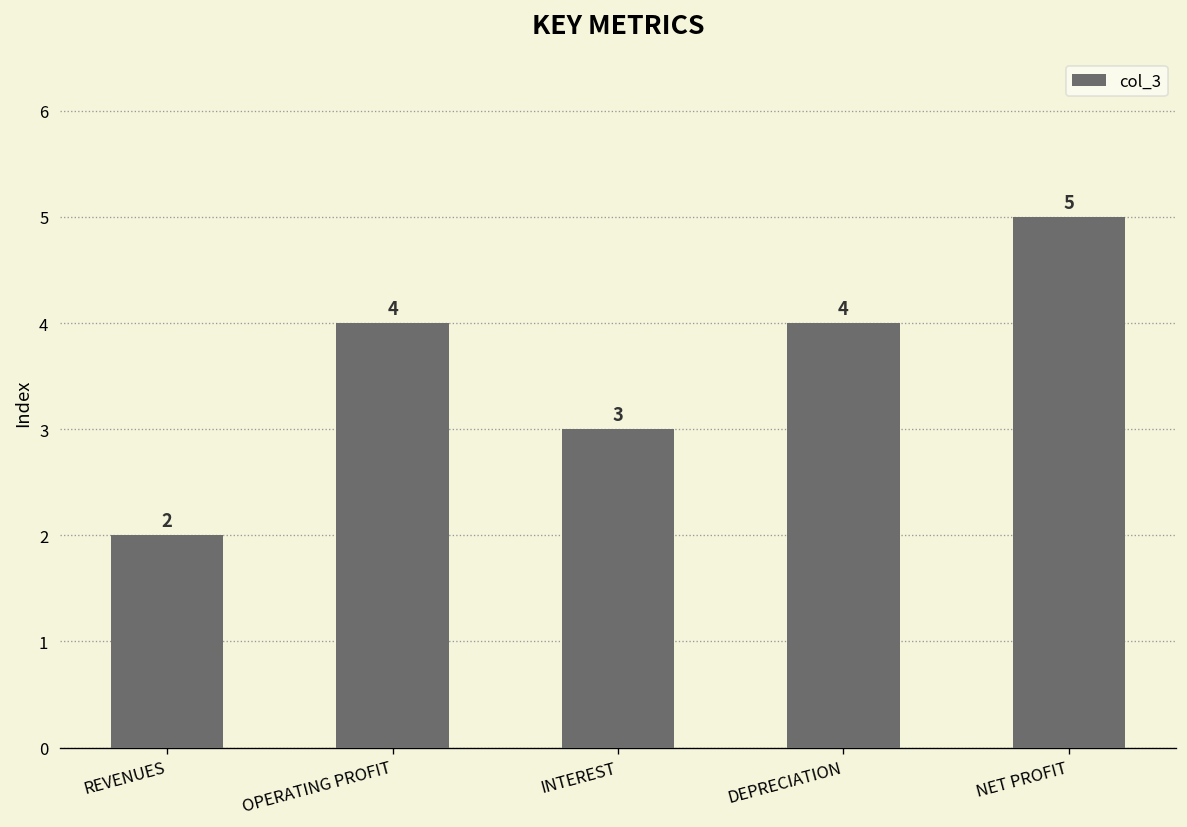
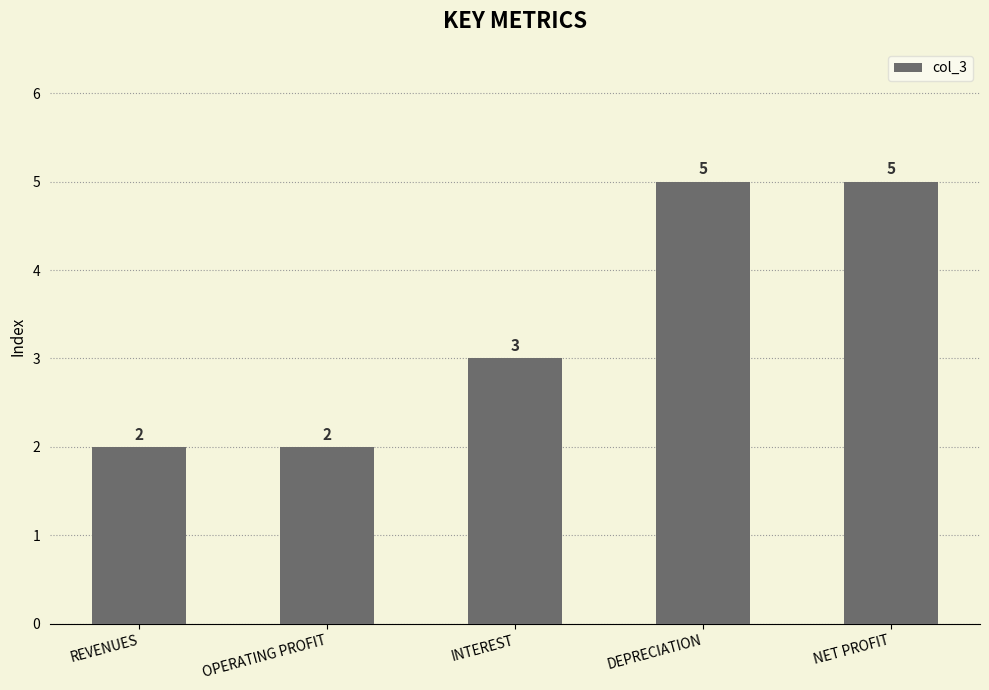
OPERATING PROFIT: 4 -> 2
DEPRECIATION: 4 -> 5
